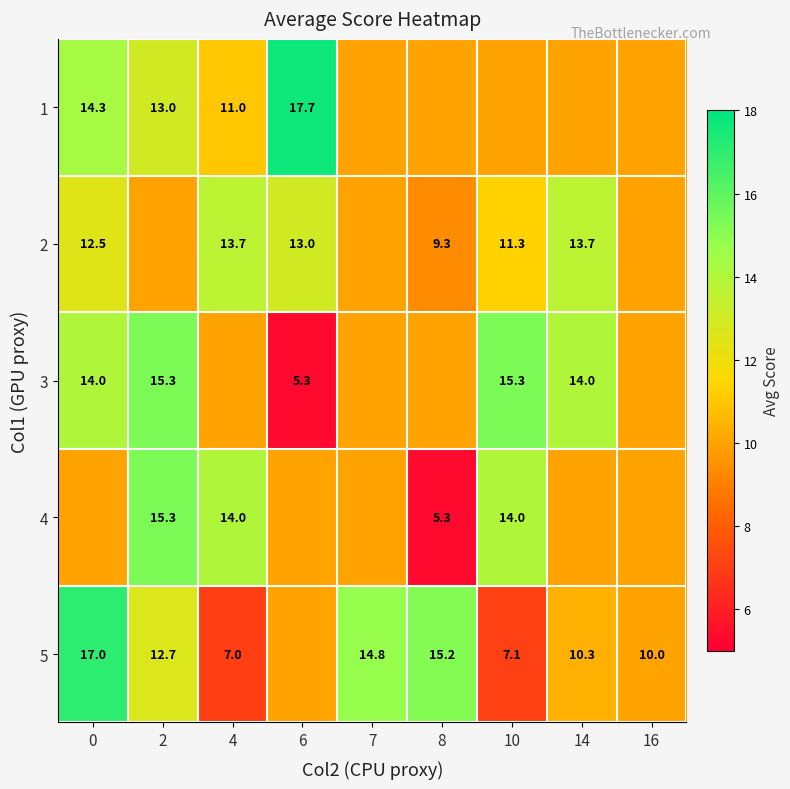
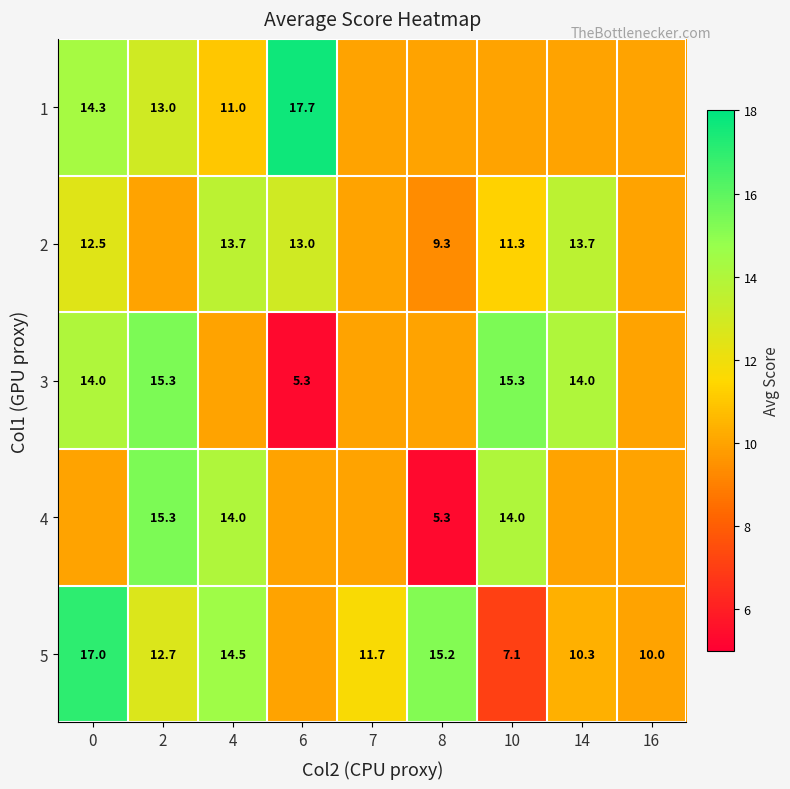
5, 4: 7.0 -> 14.5
5, 7: 14.8 -> 11.7
